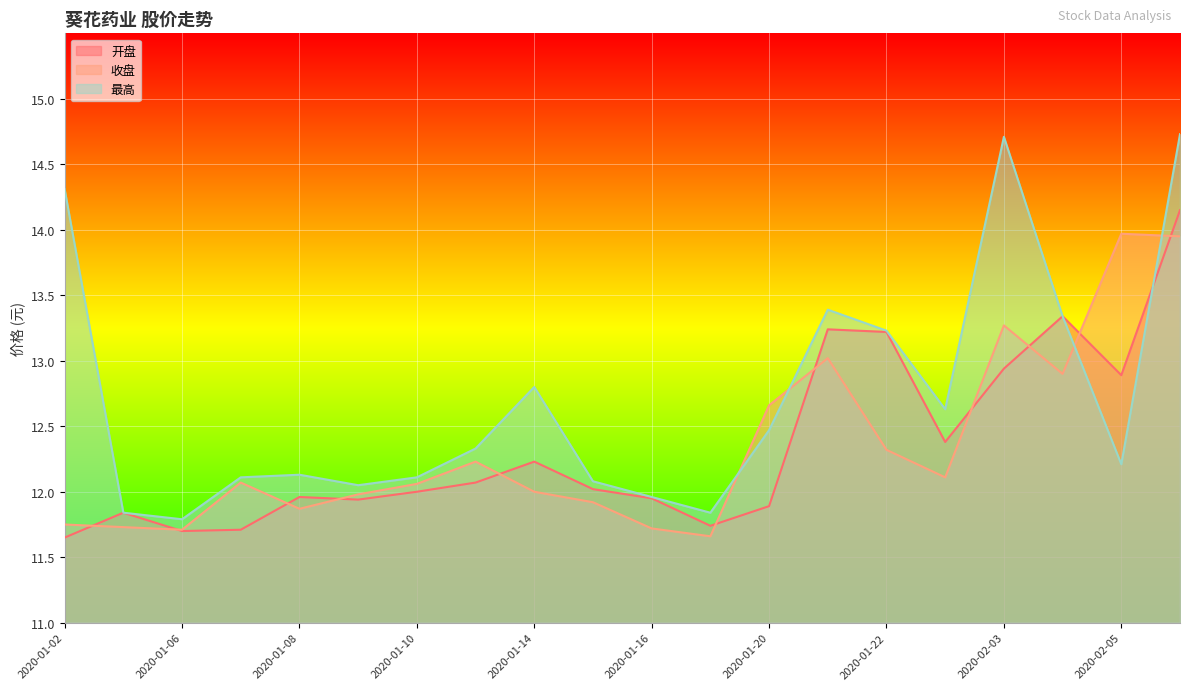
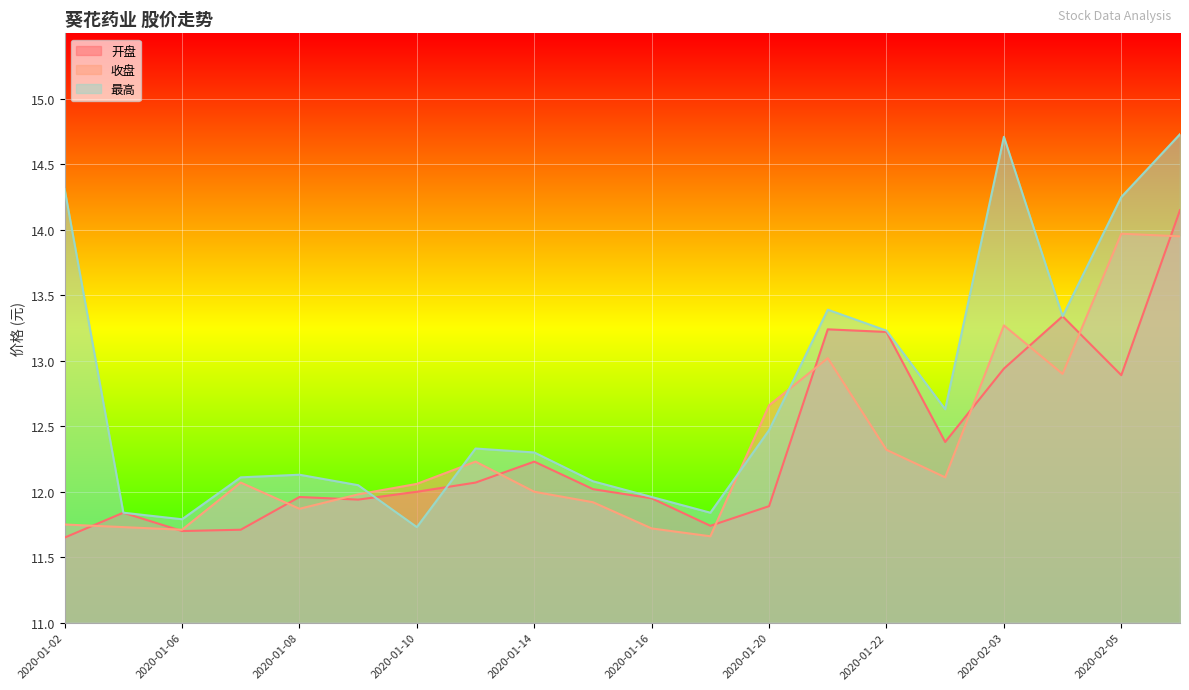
最高, 2020-01-10: 12.11 -> 11.73
最高, 2020-01-14: 12.8 -> 12.3
最高, 2020-02-05: 12.21 -> 14.25
